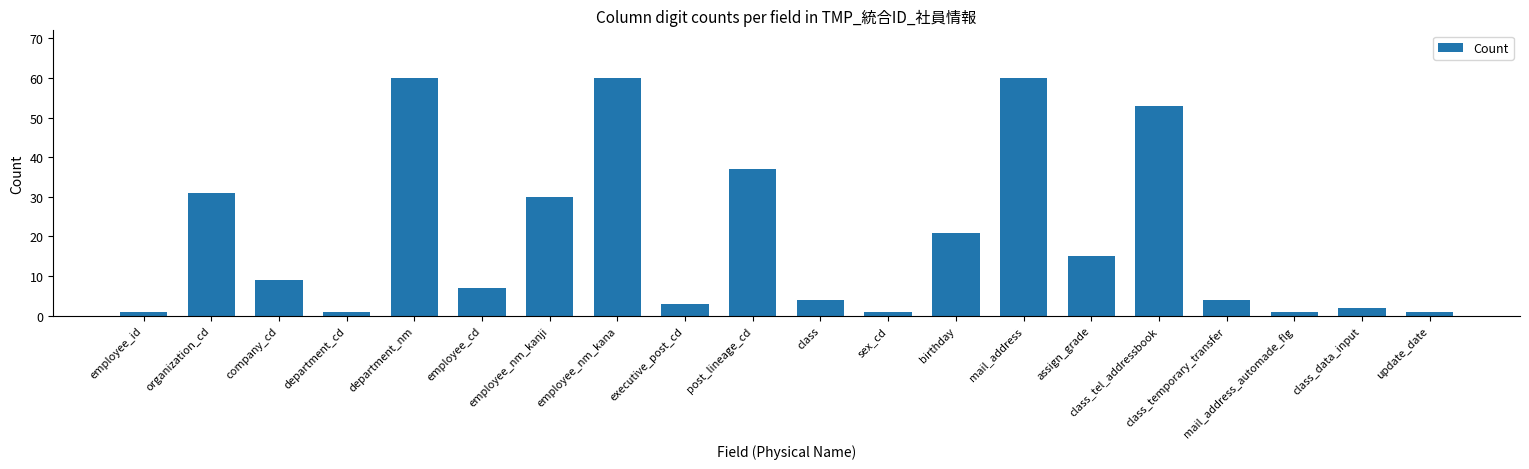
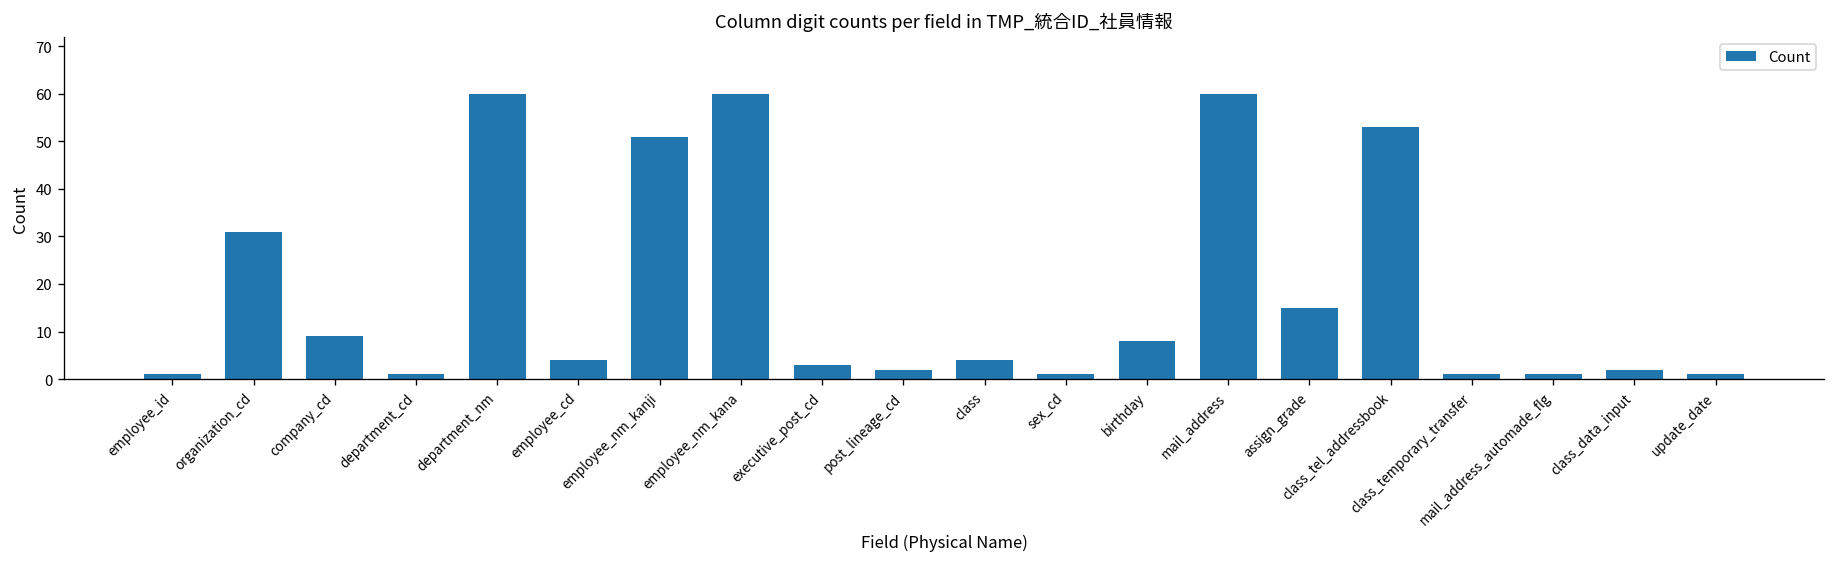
employee_cd: 7 -> 4
employee_nm_kanji: 30 -> 51
post_lineage_cd: 37 -> 2
birthday: 21 -> 8
class_temporary_transfer: 4 -> 1
